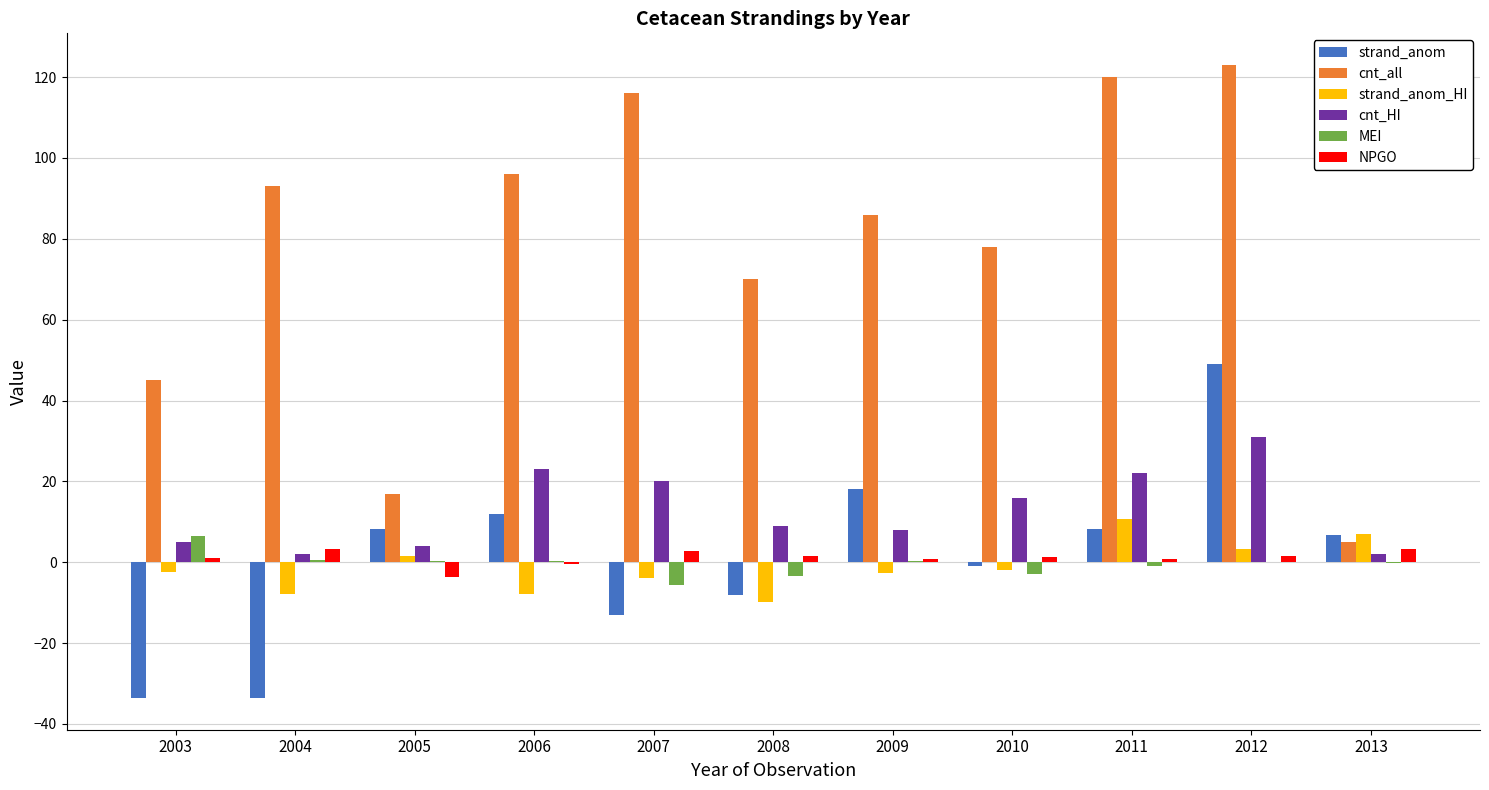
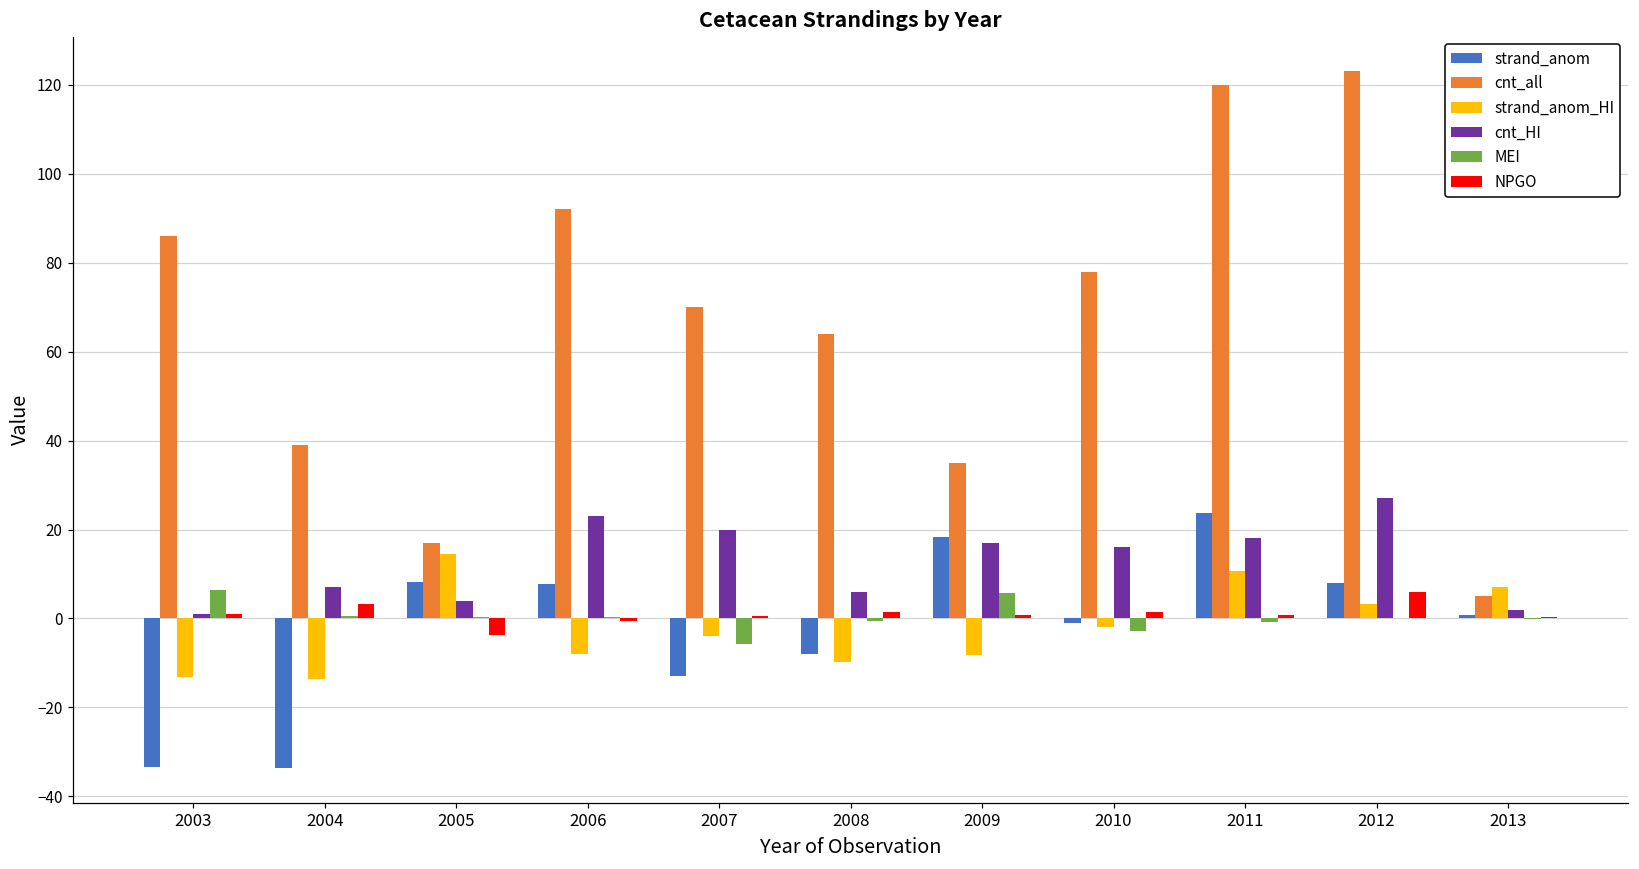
cnt_all, 2003: 45 -> 86
strand_anom_HI, 2003: -2 -> -13
cnt_HI, 2003: 5 -> 1
cnt_all, 2004: 93 -> 39
strand_anom_HI, 2004: -8 -> -14
cnt_HI, 2004: 2 -> 7
strand_anom_HI, 2005: 2 -> 14
strand_anom, 2006: 12 -> 8
cnt_all, 2006: 96 -> 92
cnt_all, 2007: 116 -> 70
NPGO, 2007: 3 -> 1
cnt_all, 2008: 70 -> 64
cnt_HI, 2008: 9 -> 6
MEI, 2008: -3 -> -1
cnt_all, 2009: 86 -> 35
strand_anom_HI, 2009: -3 -> -8
cnt_HI, 2009: 8 -> 17
MEI, 2009: 0 -> 6
strand_anom, 2011: 8 -> 24
cnt_HI, 2011: 22 -> 18
strand_anom, 2012: 49 -> 8
cnt_HI, 2012: 31 -> 27
NPGO, 2012: 1 -> 6
strand_anom, 2013: 7 -> 1
NPGO, 2013: 3 -> 0
